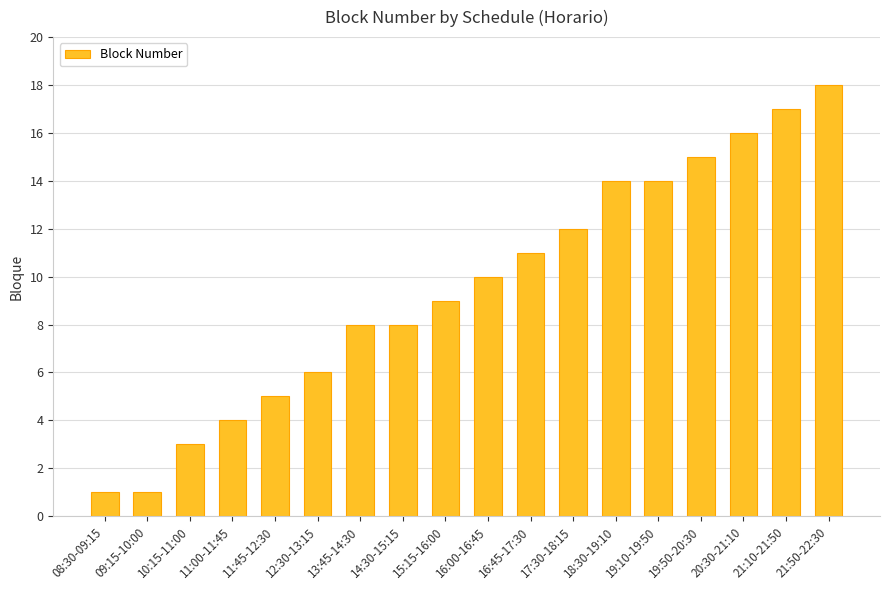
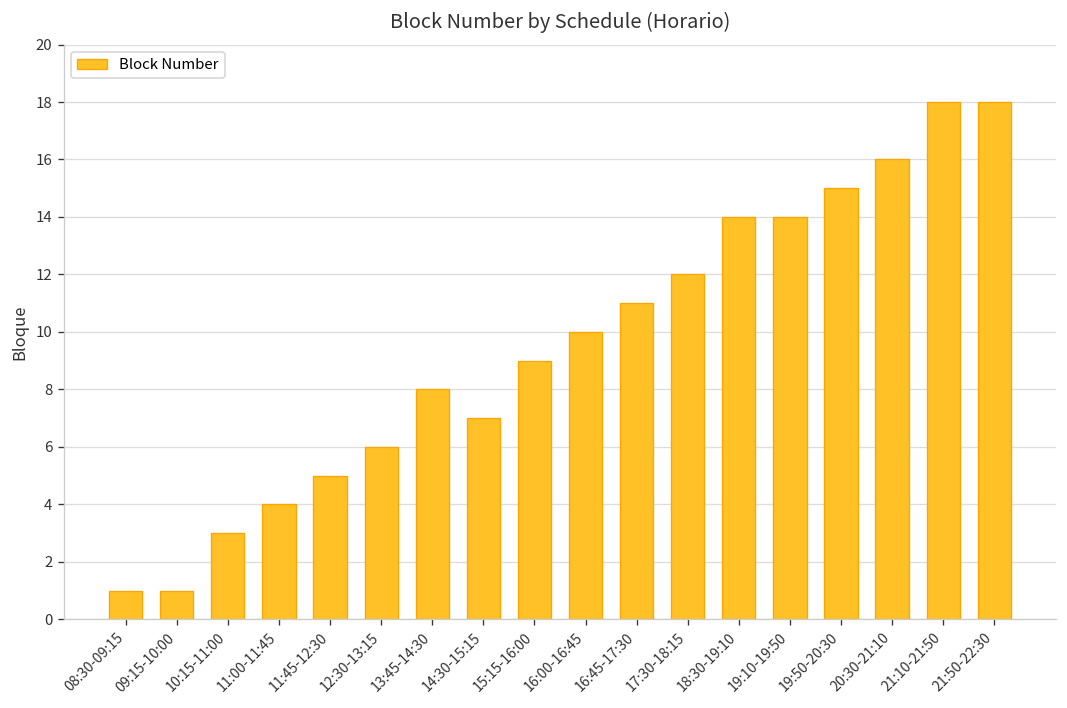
14:30-15:15: 8 -> 7
21:10-21:50: 17 -> 18
